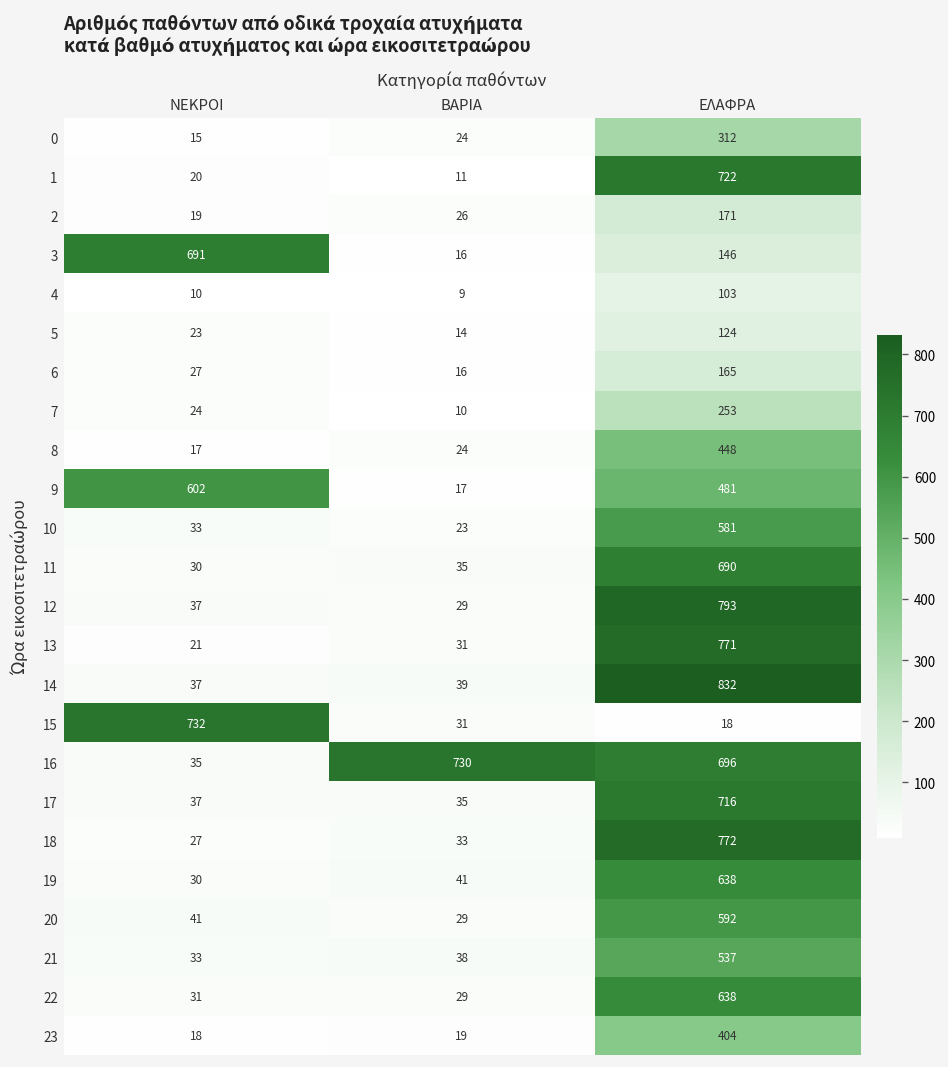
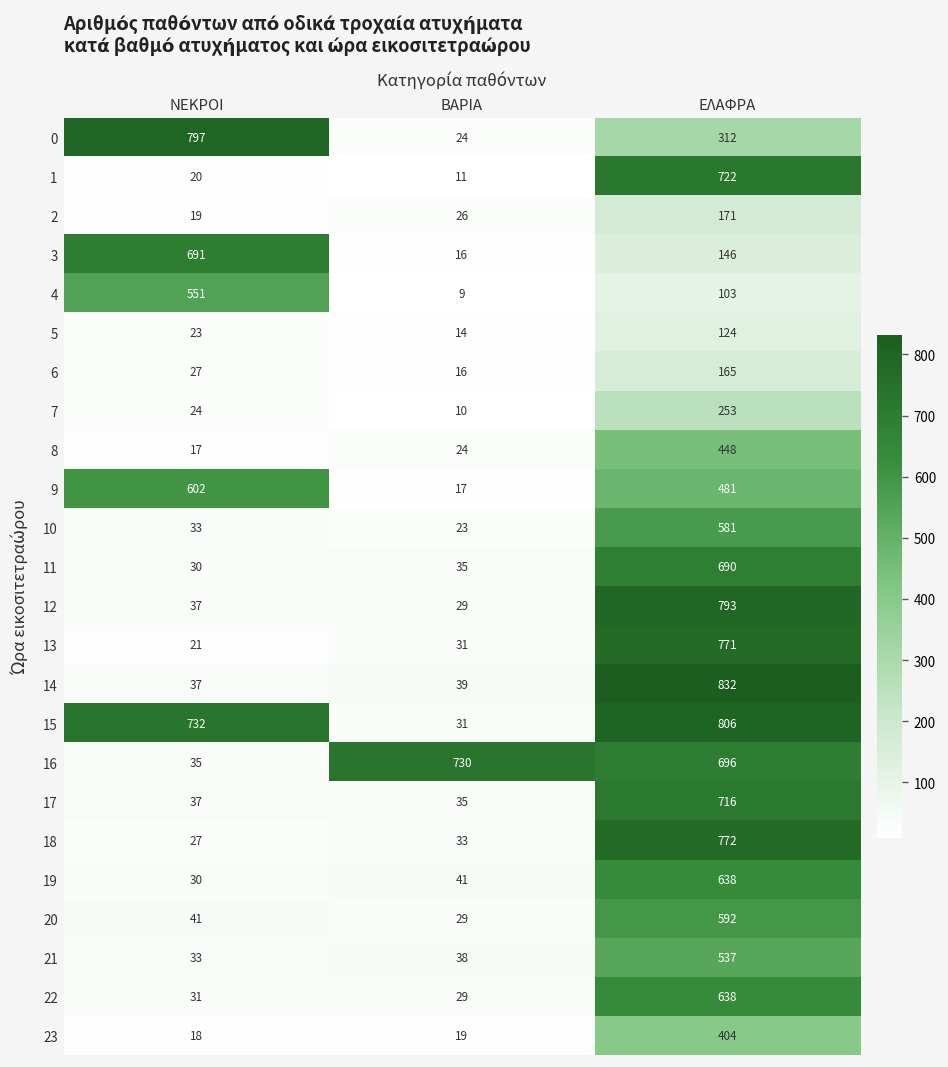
0, ΝΕΚΡΟΙ: 15 -> 797
4, ΝΕΚΡΟΙ: 10 -> 551
15, ΕΛΑΦΡΑ: 18 -> 806
